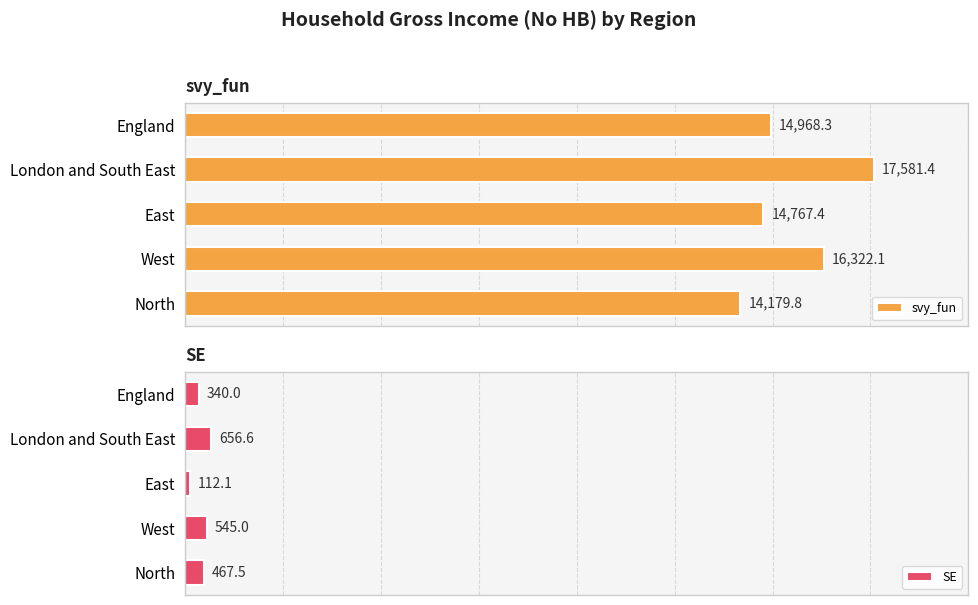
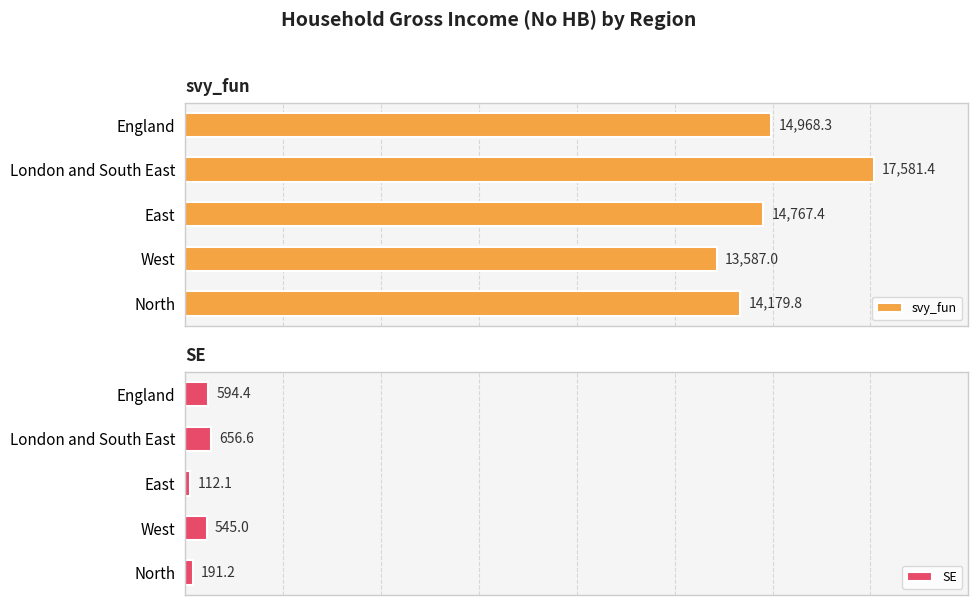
svy_fun, West: 16,322.1 -> 13,587.0
SE, England: 340.0 -> 594.4
SE, North: 467.5 -> 191.2
